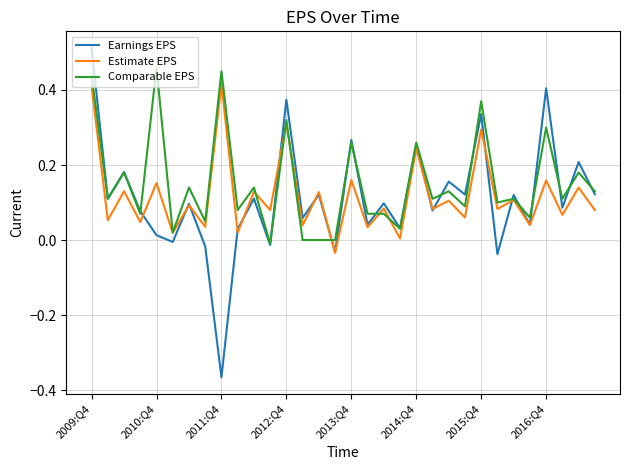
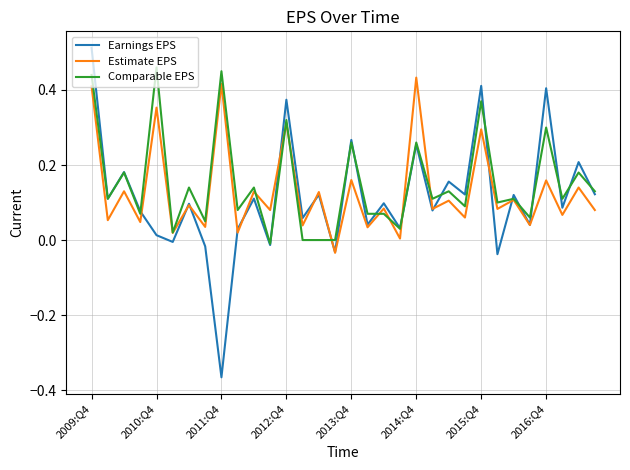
Estimate EPS, 2010:Q4: 0.15 -> 0.35
Estimate EPS, 2014:Q4: 0.24 -> 0.43
Earnings EPS, 2015:Q4: 0.34 -> 0.41
